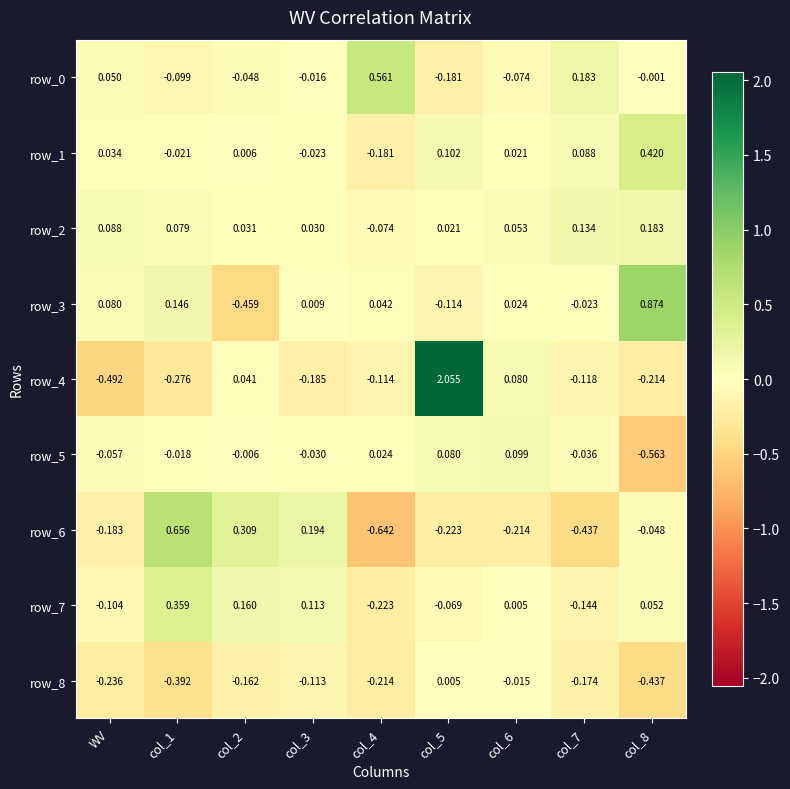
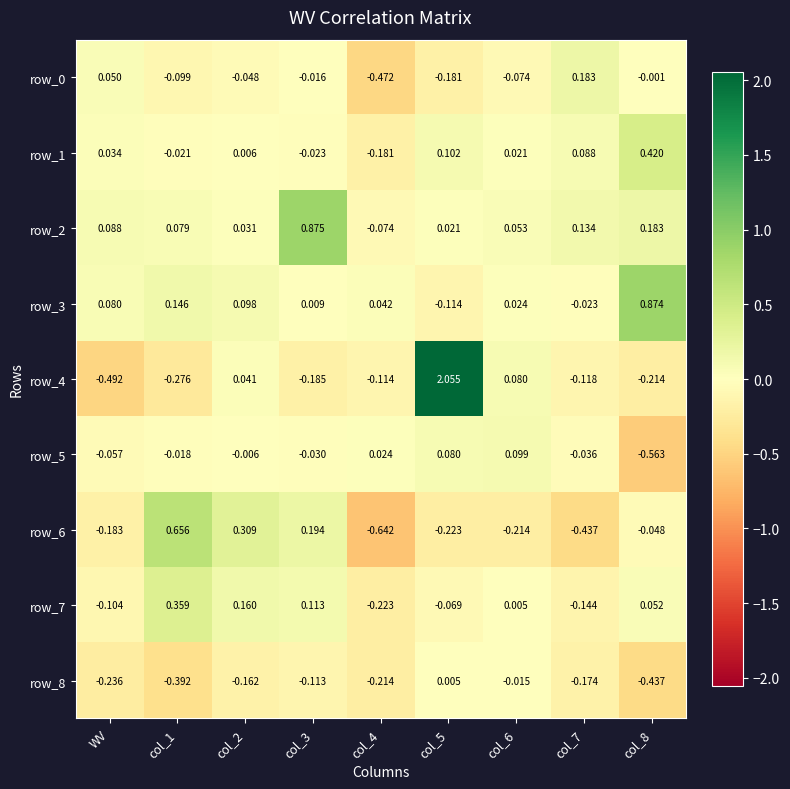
row_0, col_4: 0.561 -> -0.472
row_2, col_3: 0.030 -> 0.875
row_3, col_2: -0.459 -> 0.098
